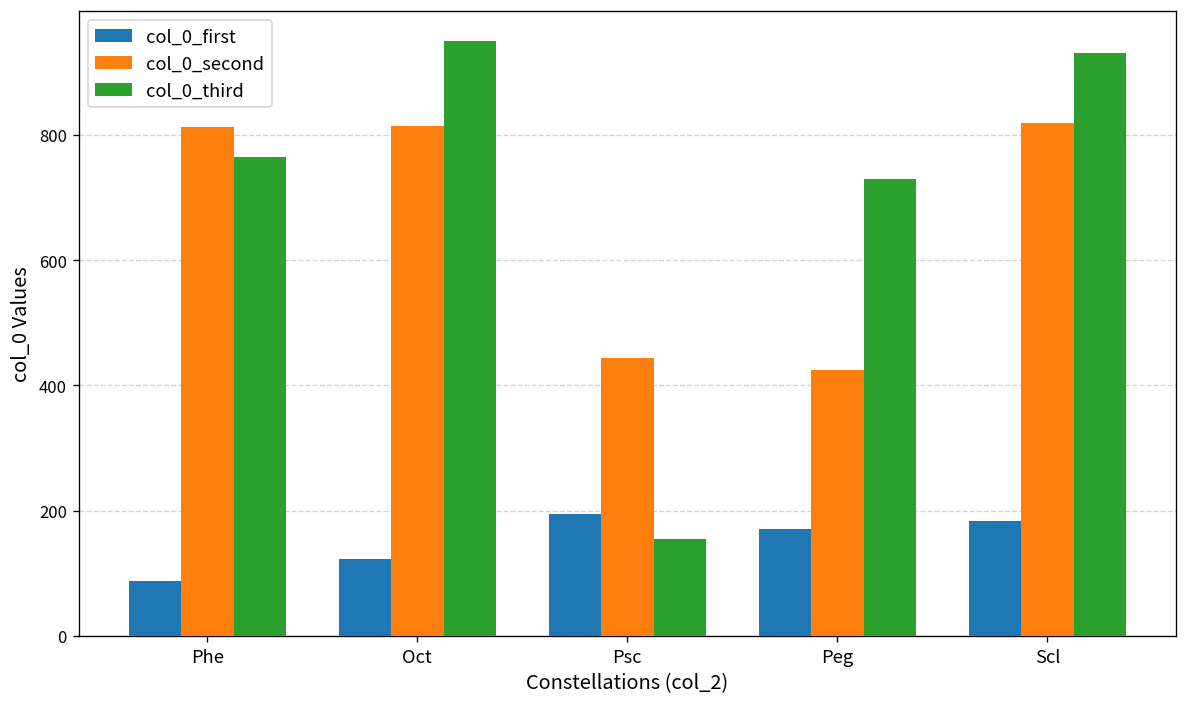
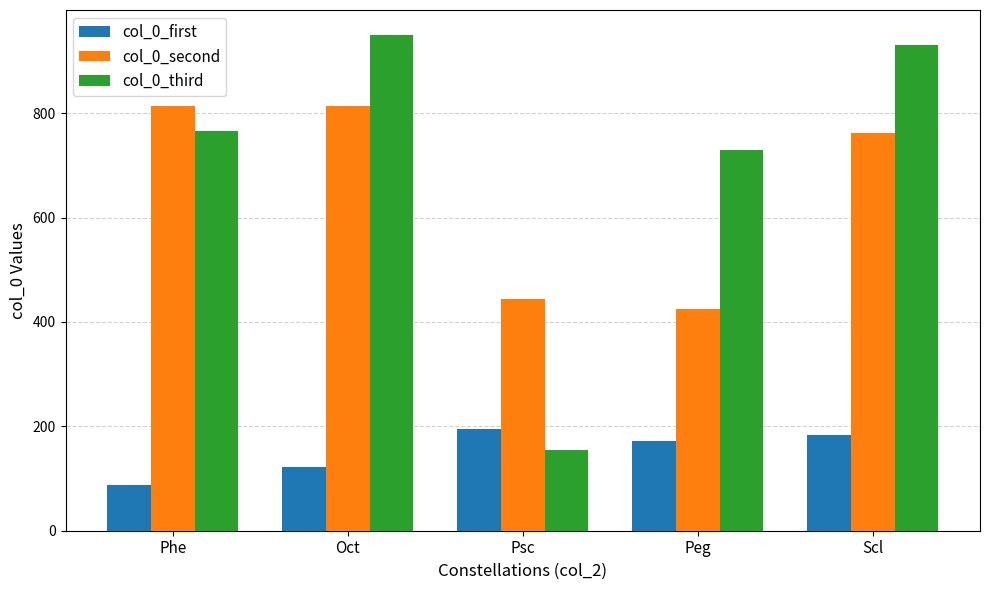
col_0_second, Scl: 820 -> 760
